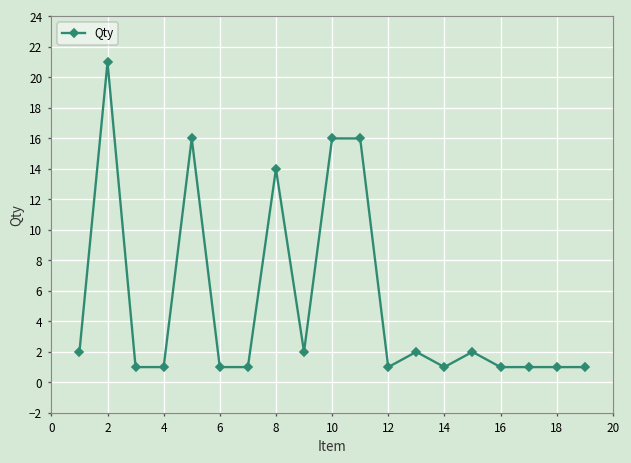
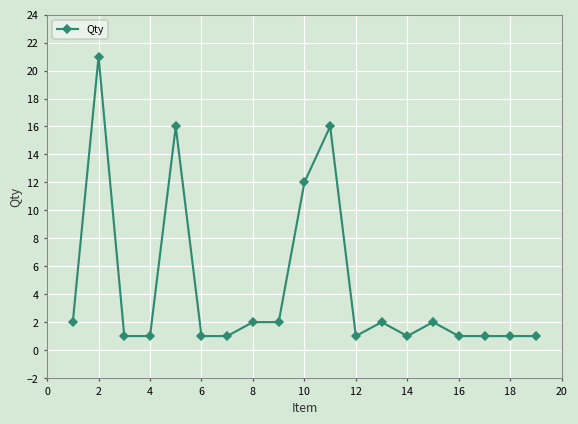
8: 14 -> 2
10: 16 -> 12
